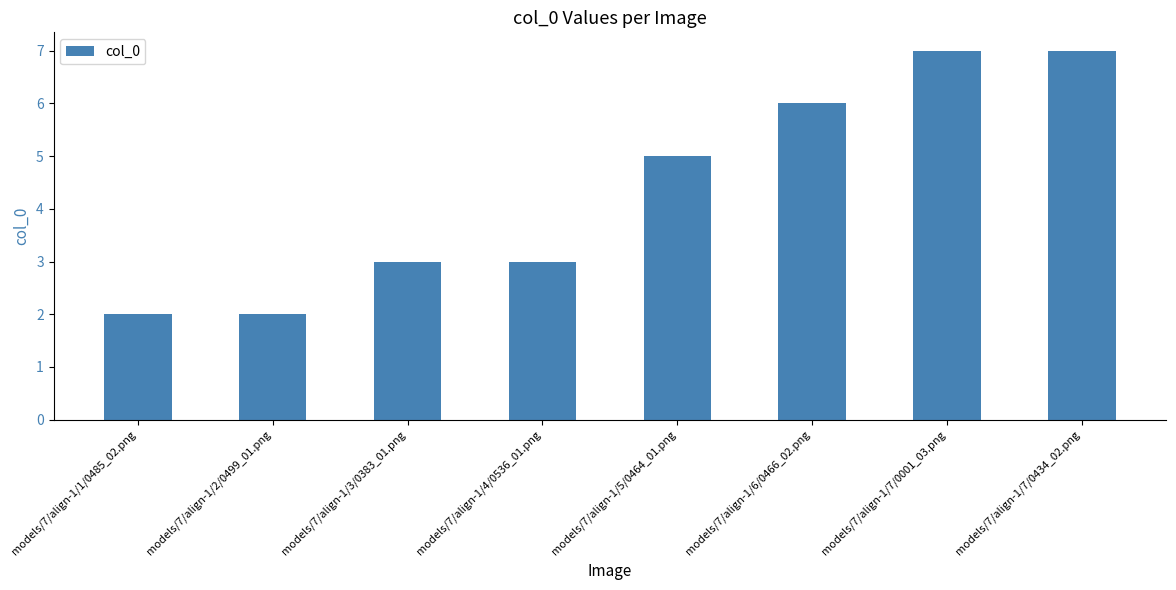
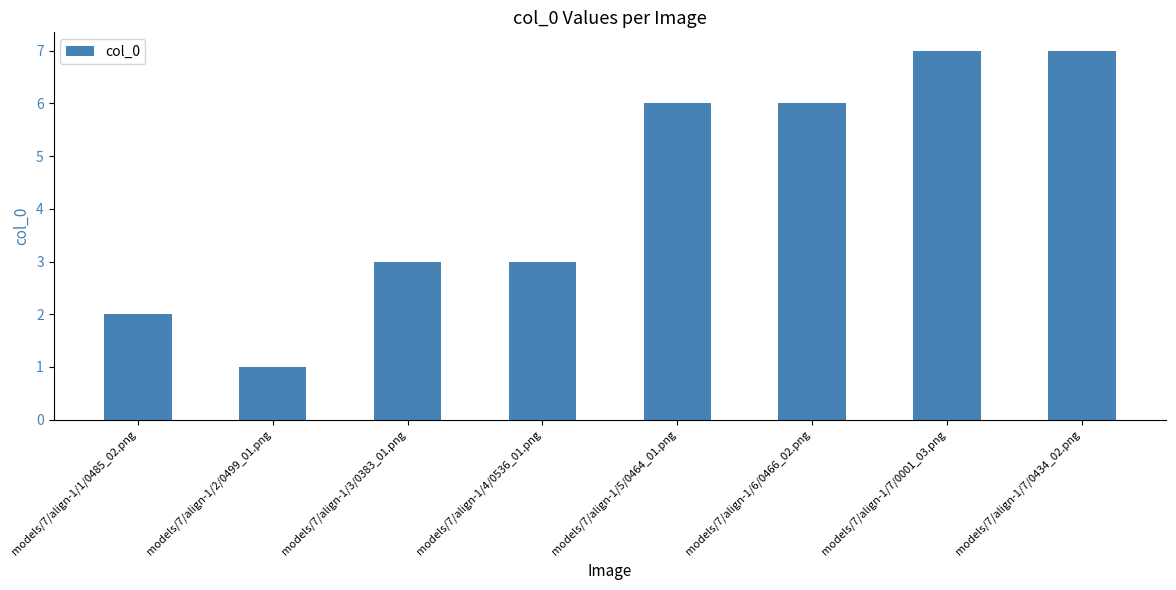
models/7/align-1/2/0499_01.png: 2 -> 1
models/7/align-1/5/0464_01.png: 5 -> 6
